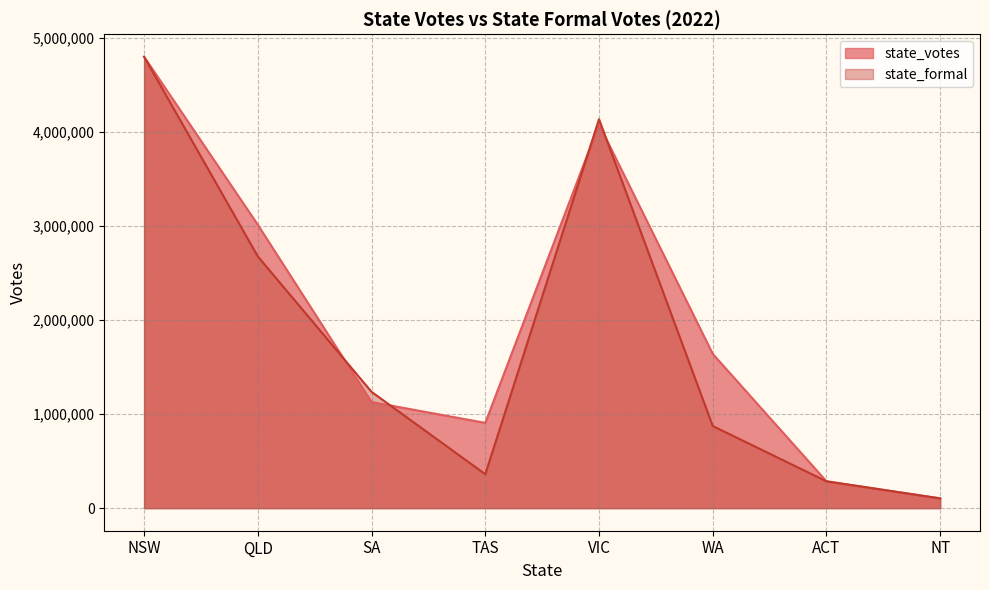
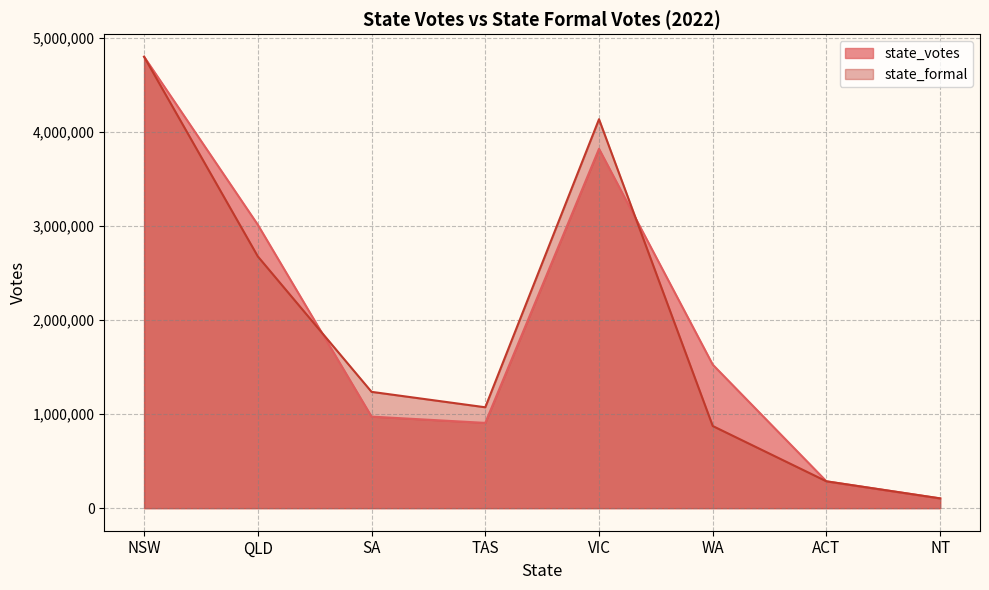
state_votes, SA: 1,100,000 -> 1,000,000
state_formal, TAS: 400,000 -> 1,100,000
state_votes, VIC: 4,100,000 -> 3,800,000
state_votes, WA: 1,600,000 -> 1,500,000
